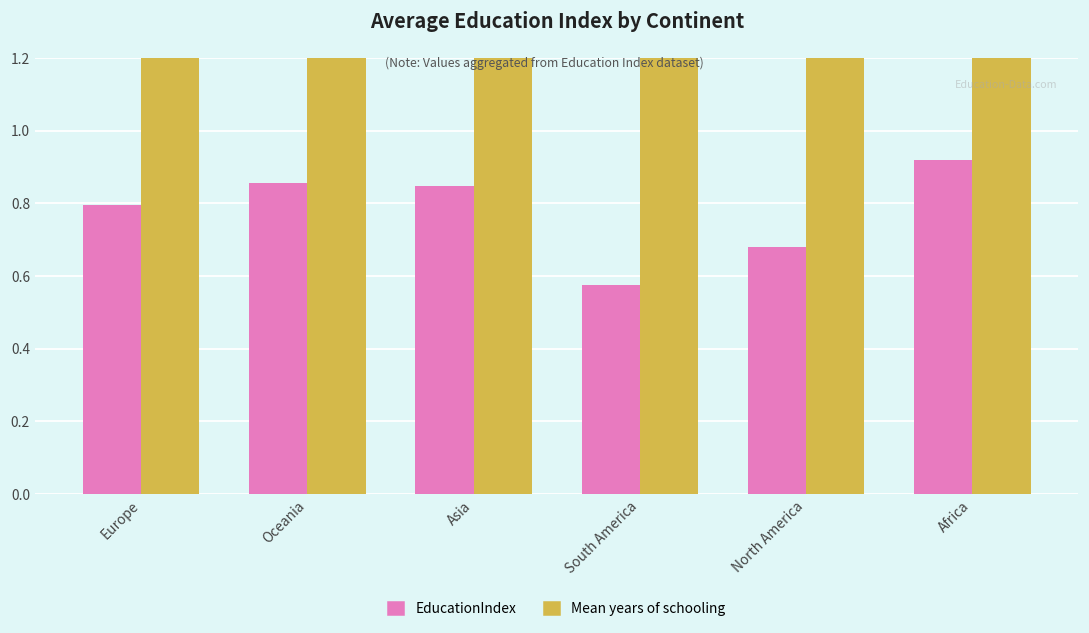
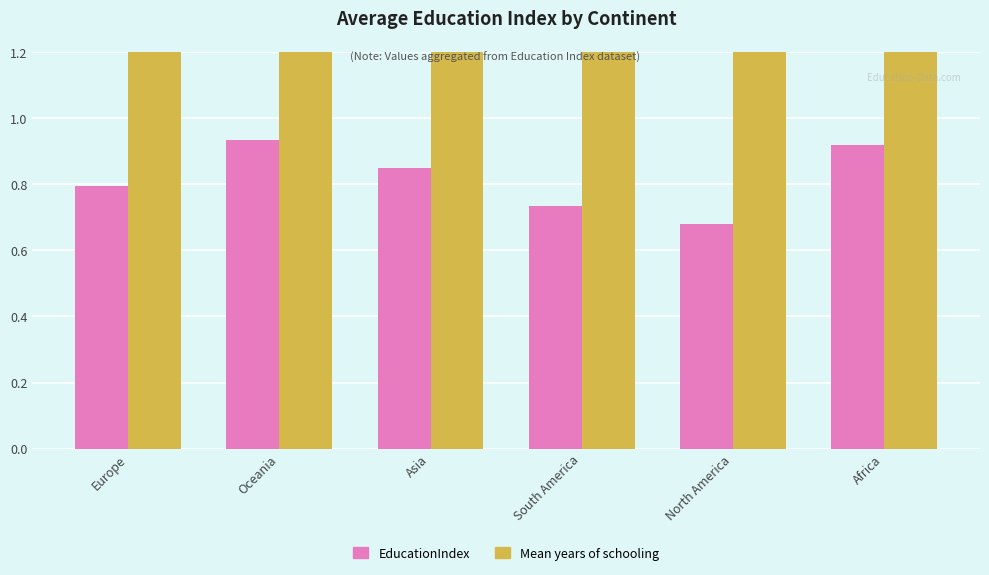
EducationIndex, Oceania: 0.86 -> 0.94
EducationIndex, South America: 0.58 -> 0.73
